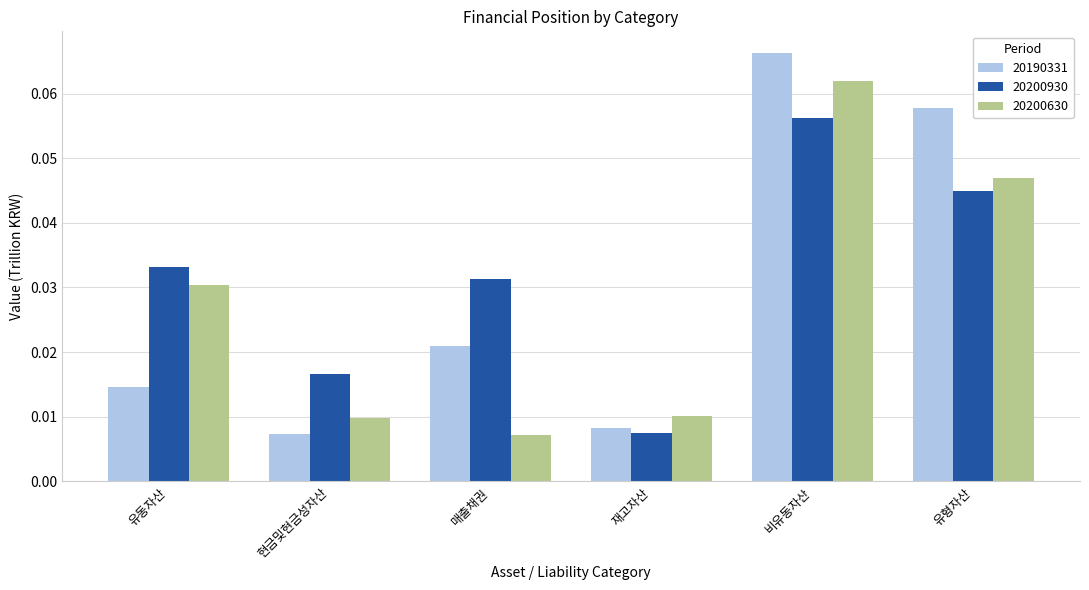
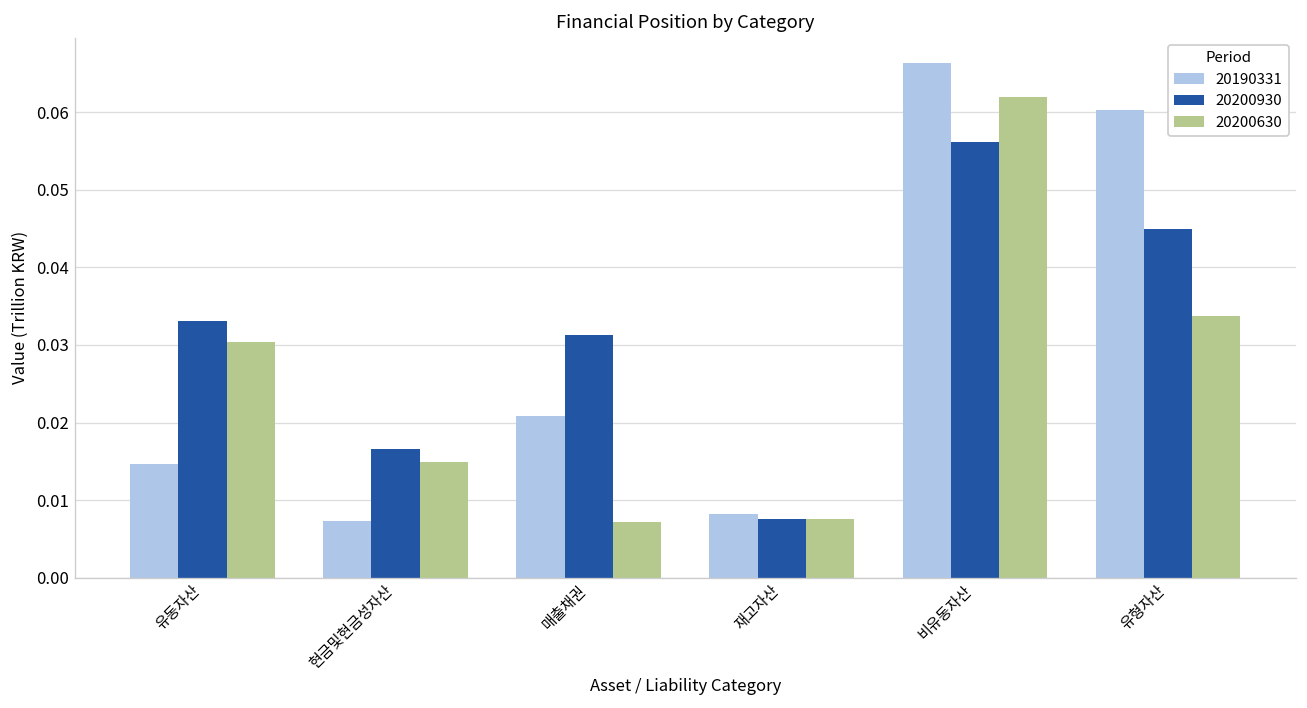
20200630, 현금및현금성자산: 0.010 -> 0.015
20200630, 재고자산: 0.010 -> 0.008
20190331, 유형자산: 0.058 -> 0.060
20200630, 유형자산: 0.047 -> 0.034
